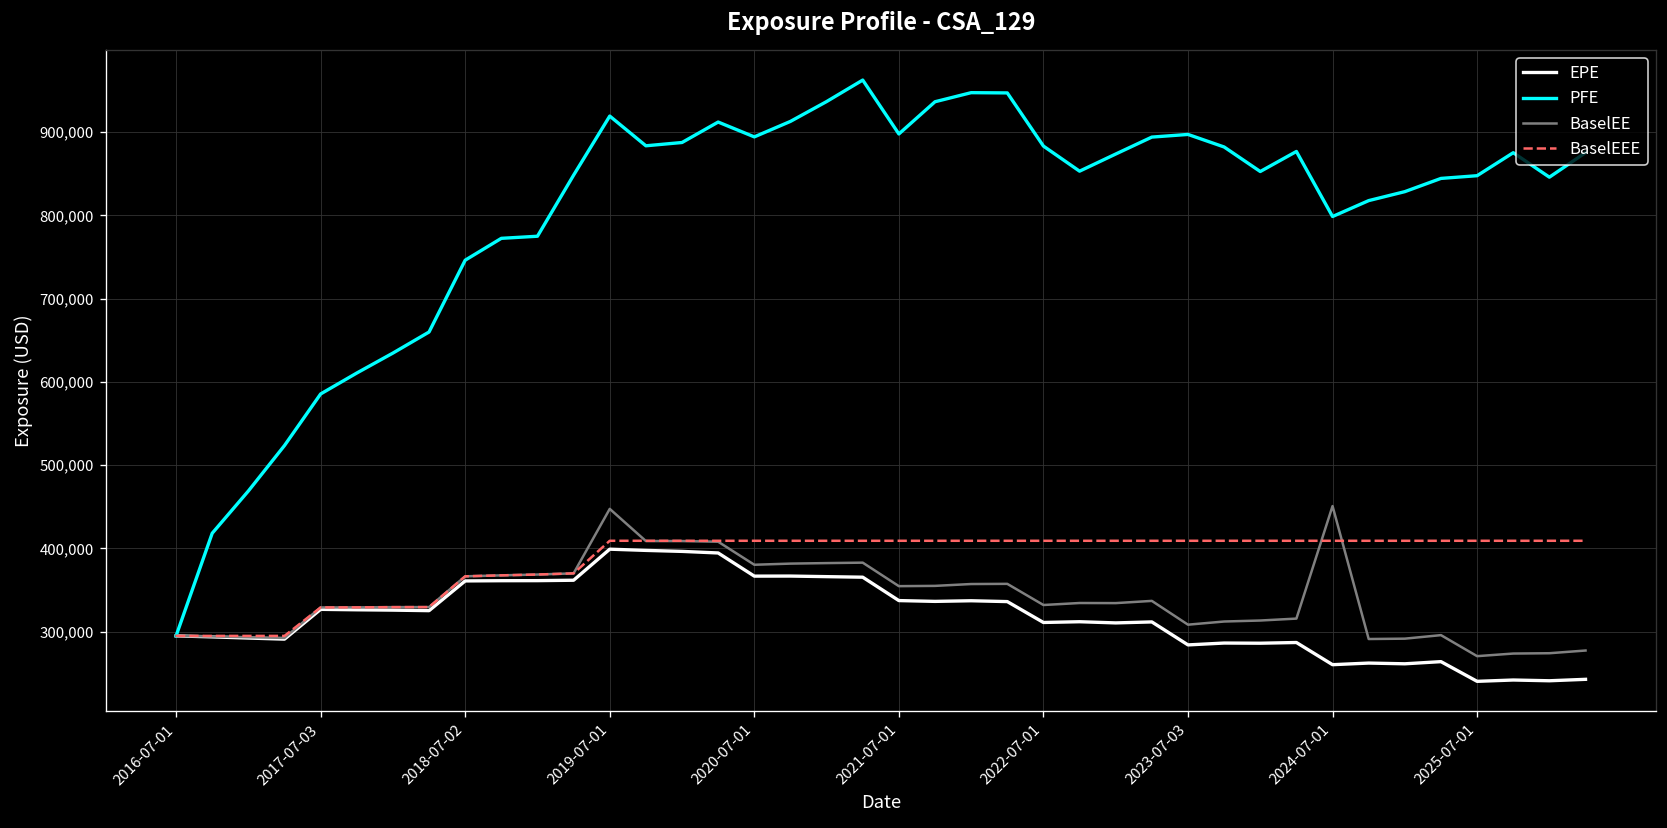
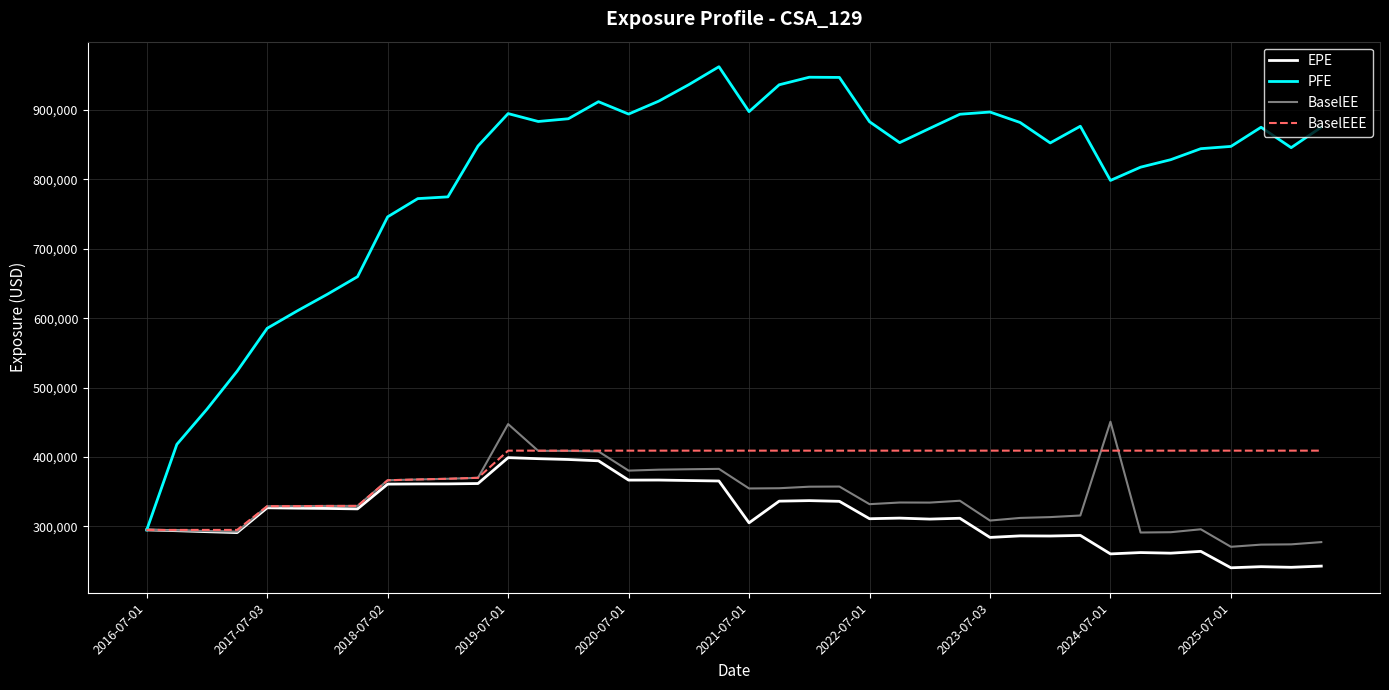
PFE, 2019-07-01: 920,000 -> 890,000
EPE, 2021-07-01: 340,000 -> 310,000
